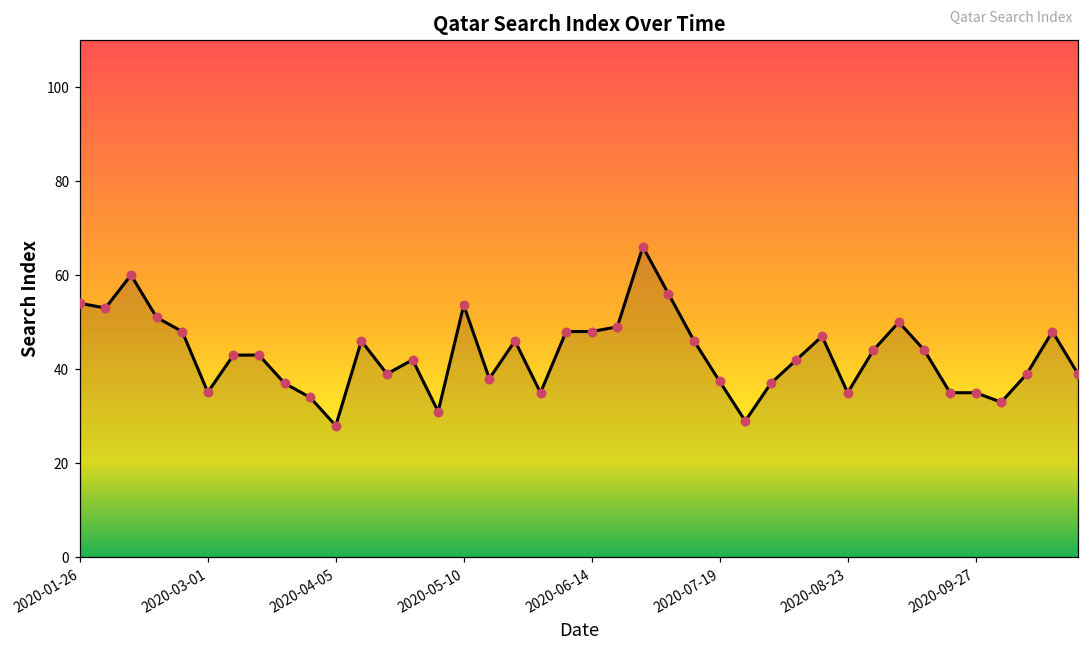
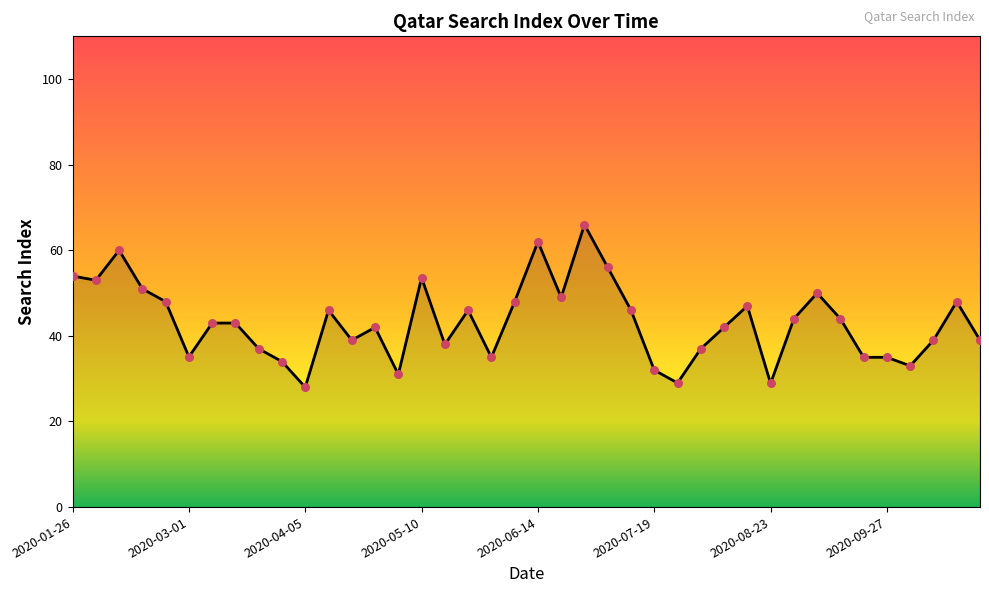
2020-06-14: 48 -> 62
2020-07-19: 37 -> 32
2020-08-23: 35 -> 29
